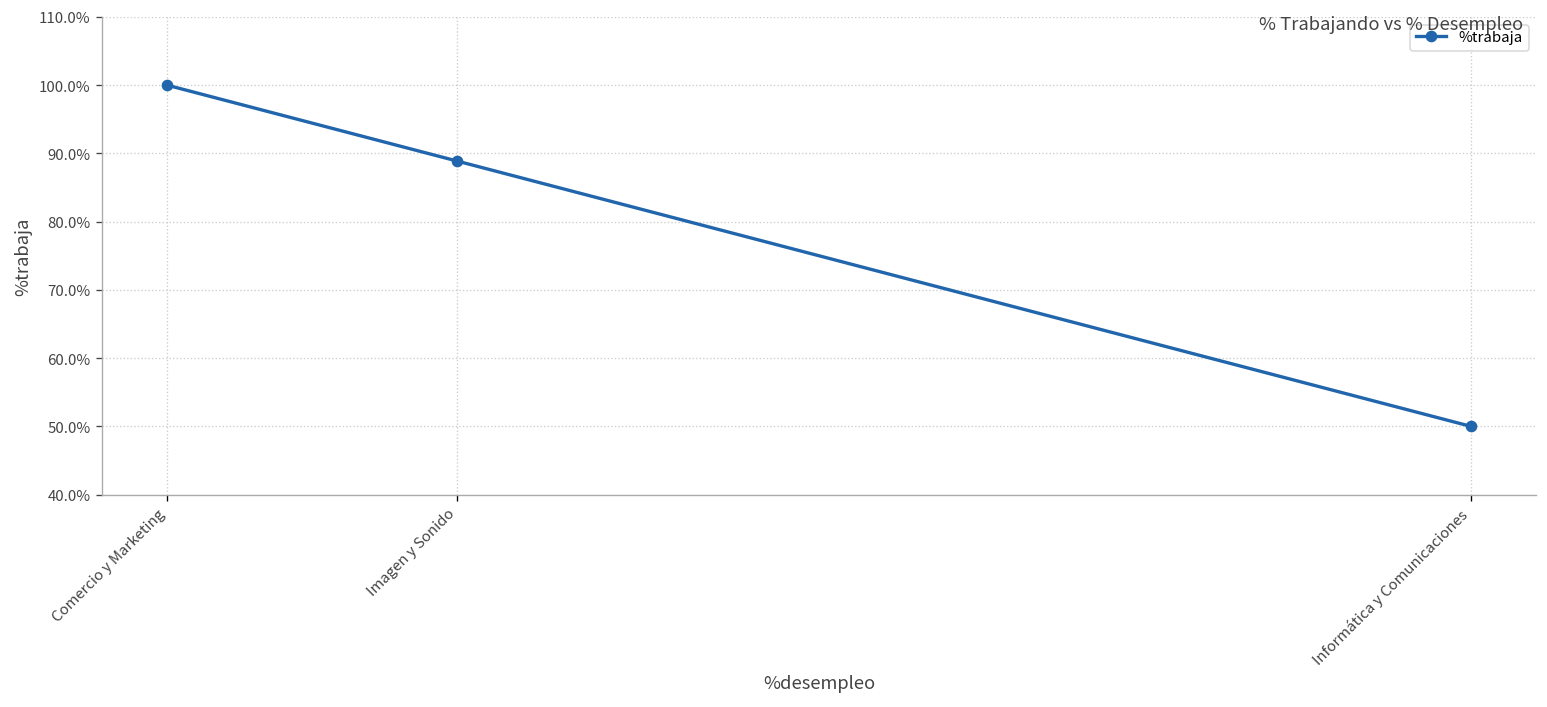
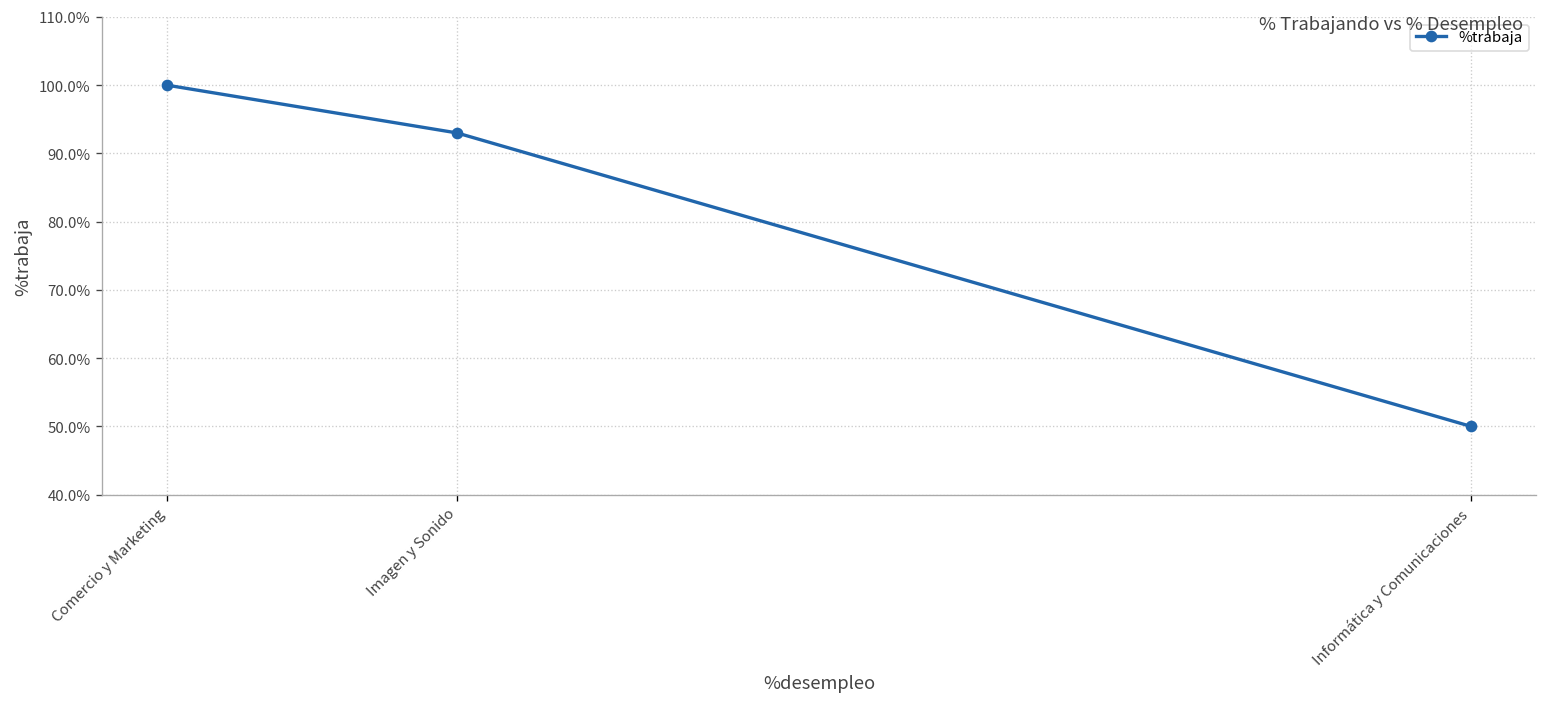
Imagen y Sonido: 89% -> 93%
